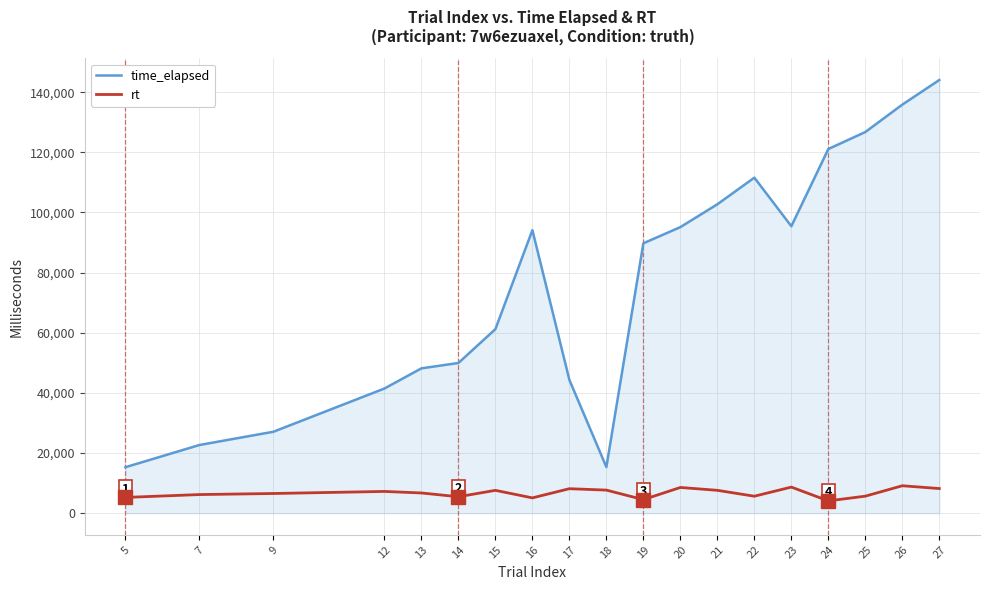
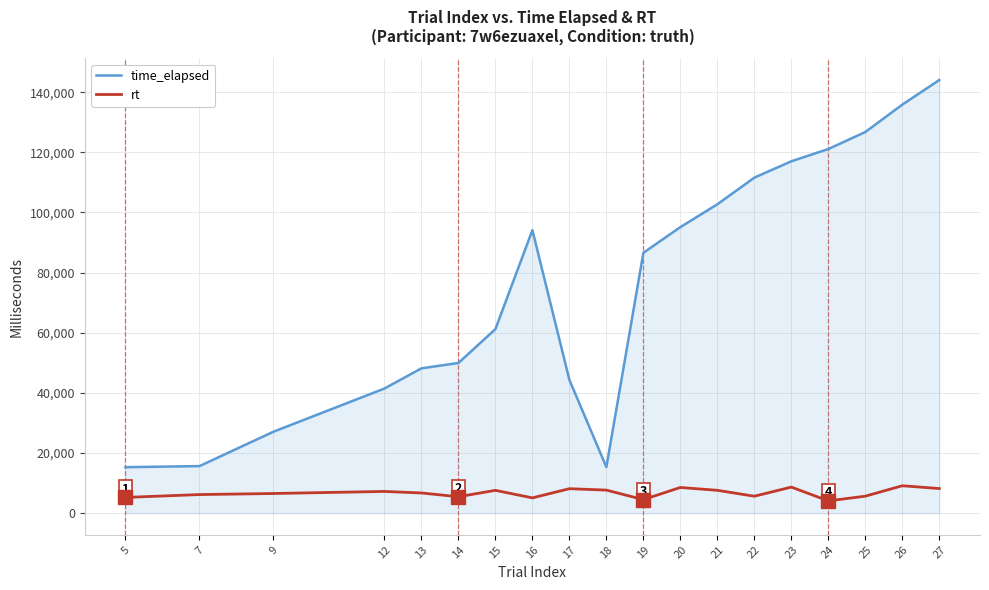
time_elapsed, 7: 23,000 -> 16,000
time_elapsed, 19: 90,000 -> 87,000
time_elapsed, 23: 95,000 -> 117,000
